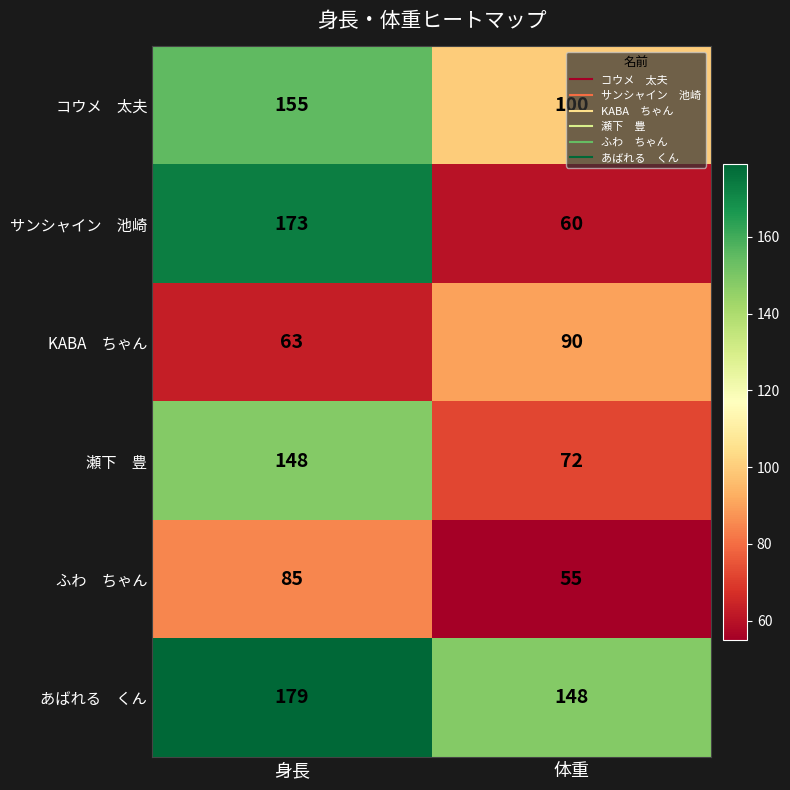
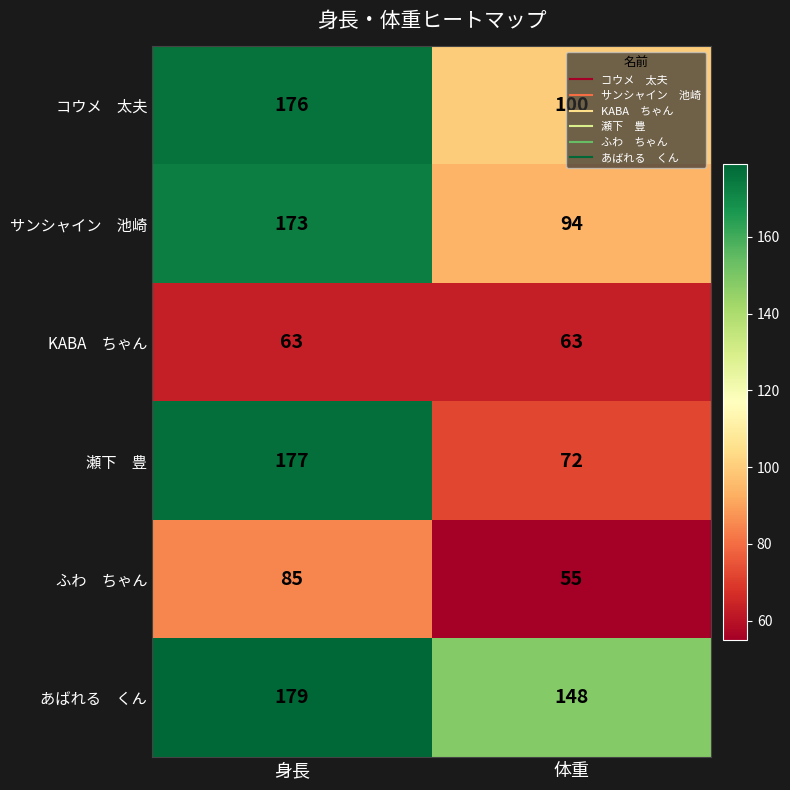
コウメ 太夫, 身長: 155 -> 176
サンシャイン 池崎, 体重: 60 -> 94
KABA ちゃん, 体重: 90 -> 63
瀬下 豊, 身長: 148 -> 177
